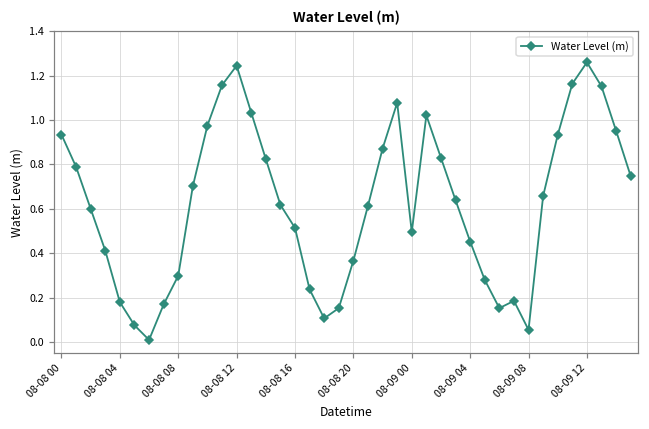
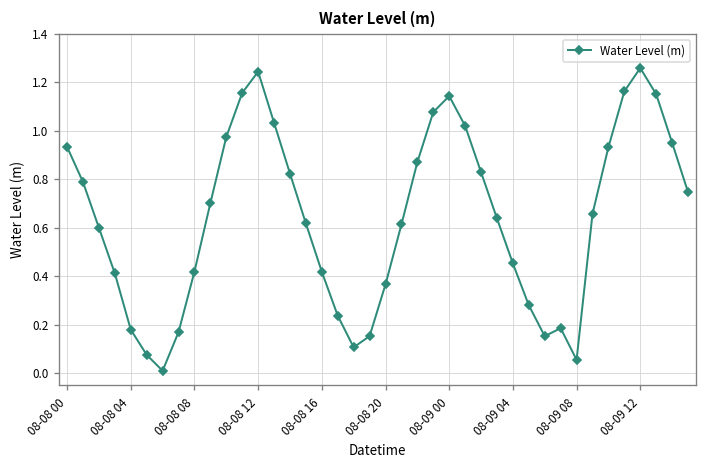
08-08 08: 0.30 -> 0.42
08-08 16: 0.51 -> 0.42
08-09 00: 0.50 -> 1.14
